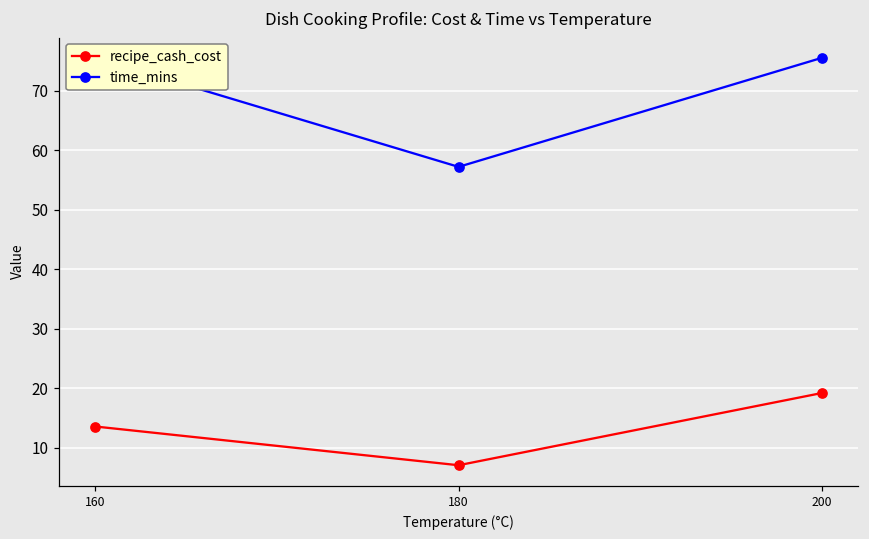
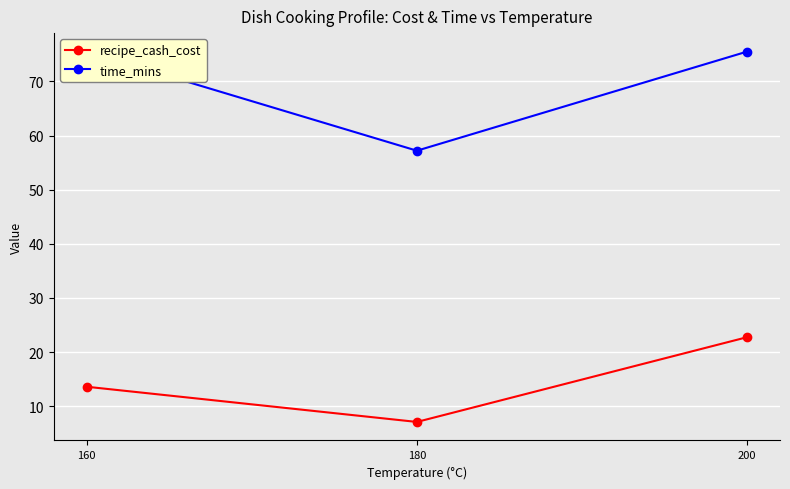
recipe_cash_cost, 200: 19 -> 23
